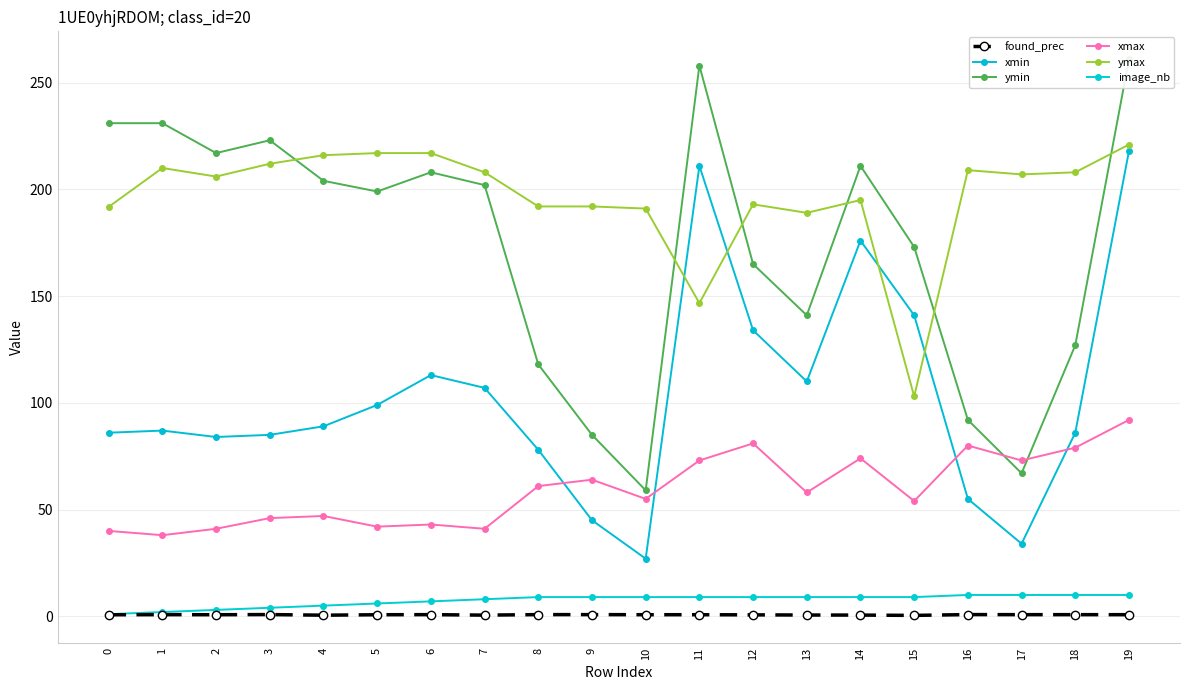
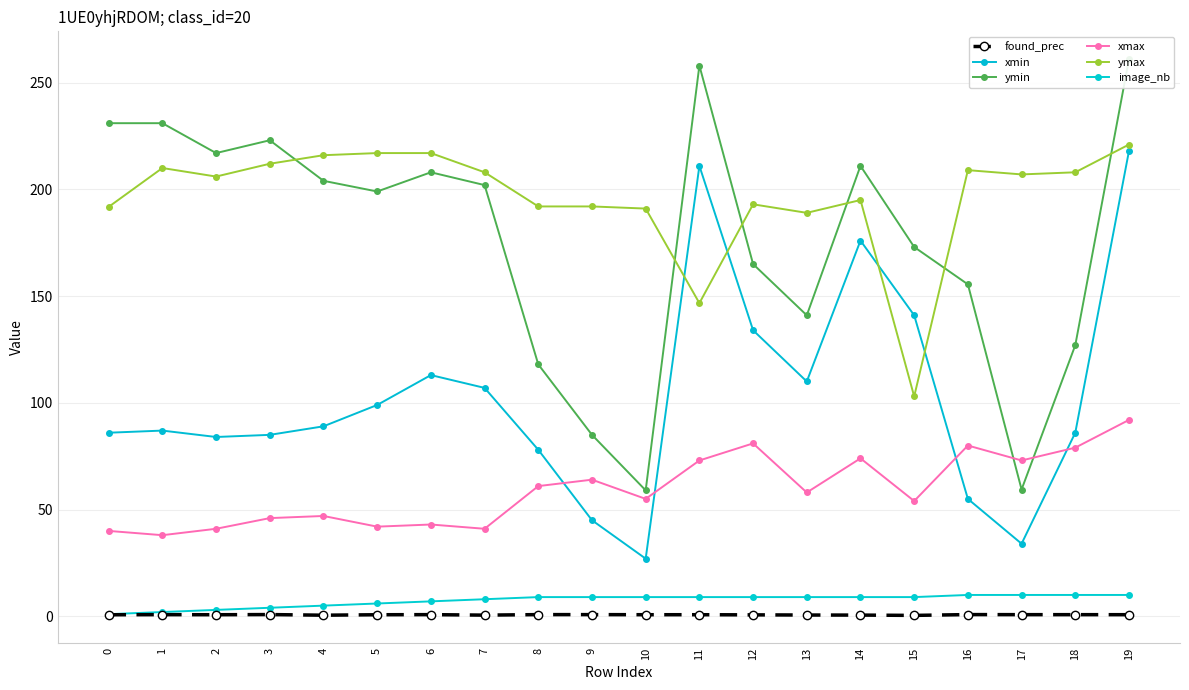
ymin, 16: 92 -> 156
ymin, 17: 67 -> 59
